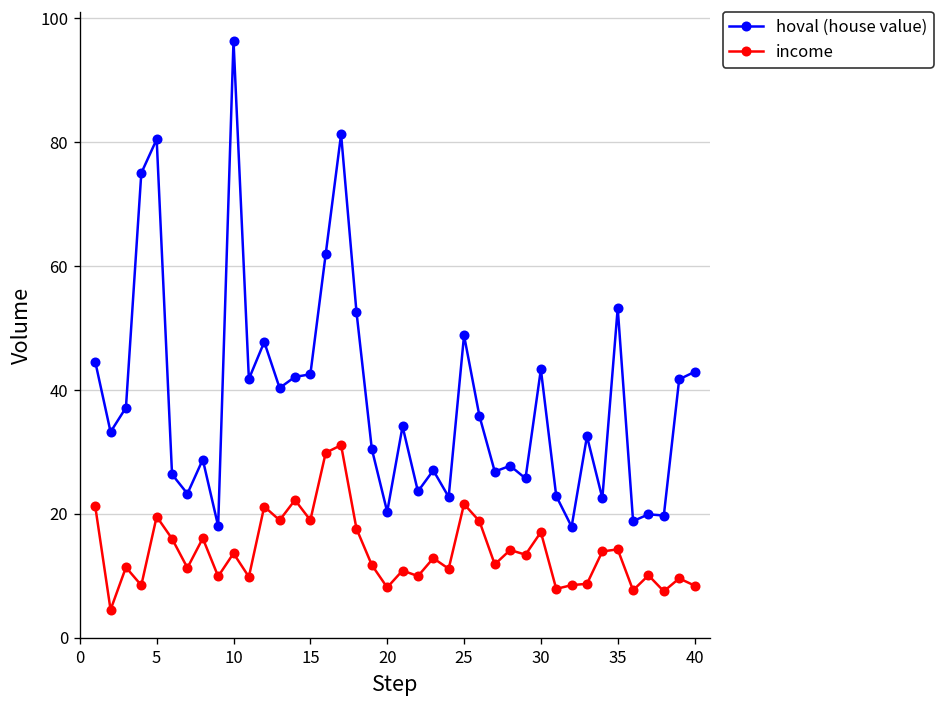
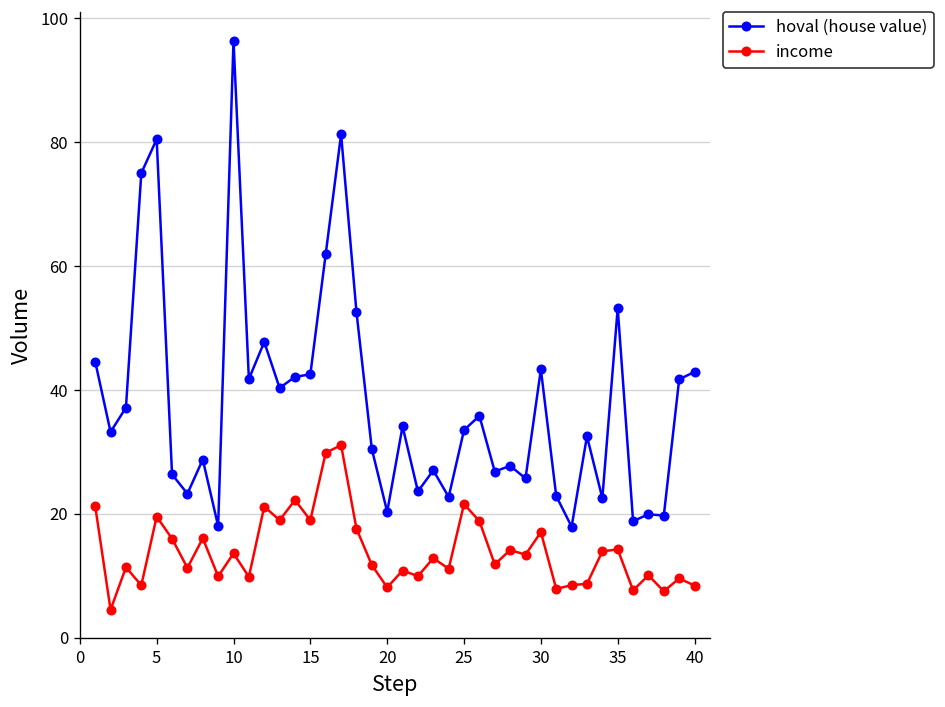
hoval (house value), 25: 49 -> 34
